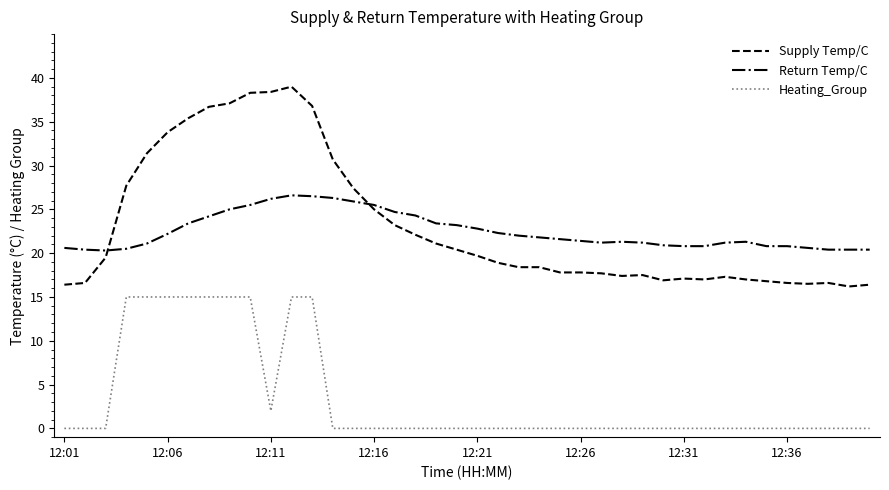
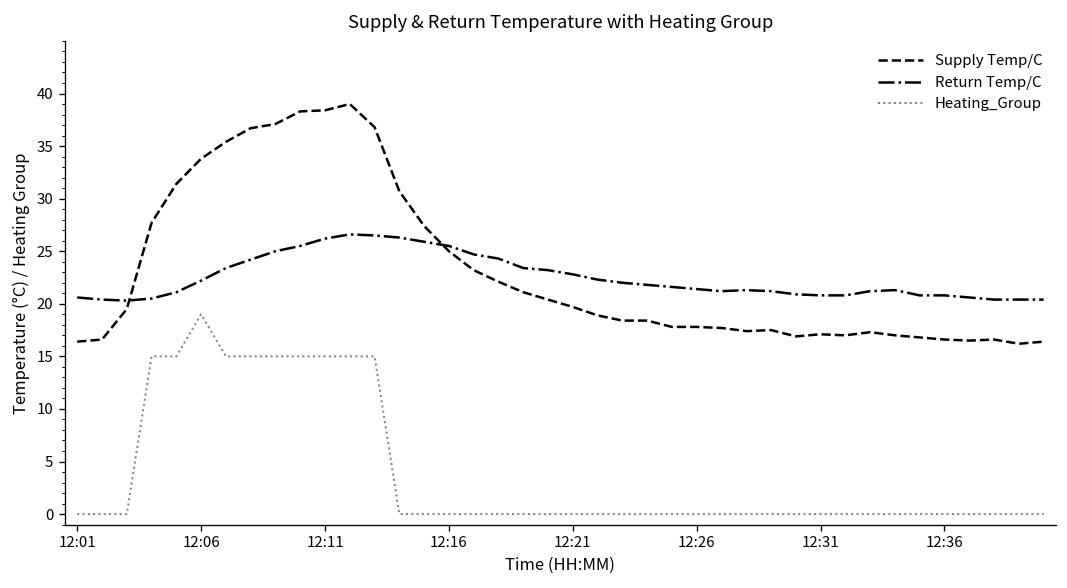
Heating_Group, 12:06: 15 -> 19
Heating_Group, 12:11: 2 -> 15
